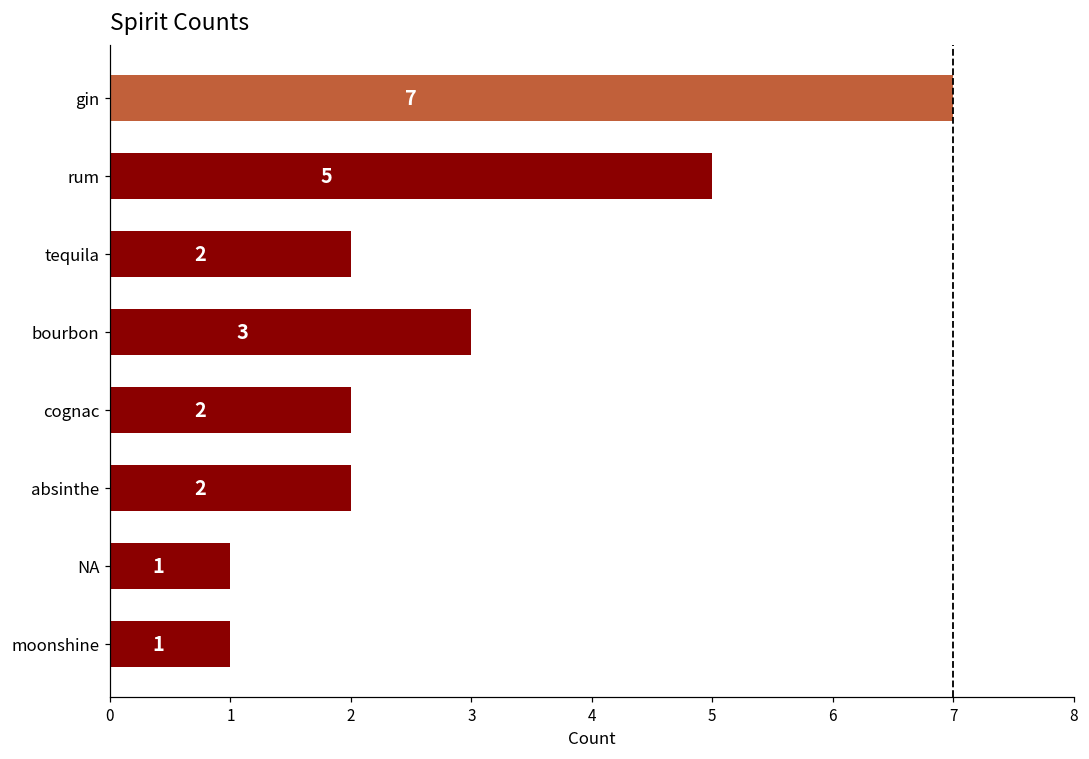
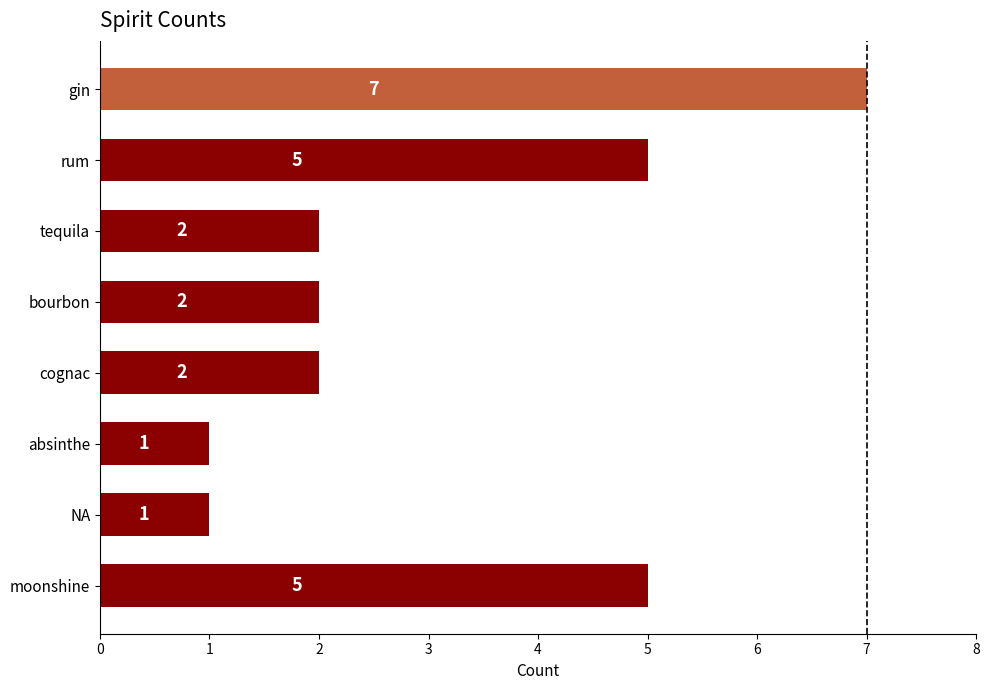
bourbon: 3 -> 2
absinthe: 2 -> 1
moonshine: 1 -> 5
